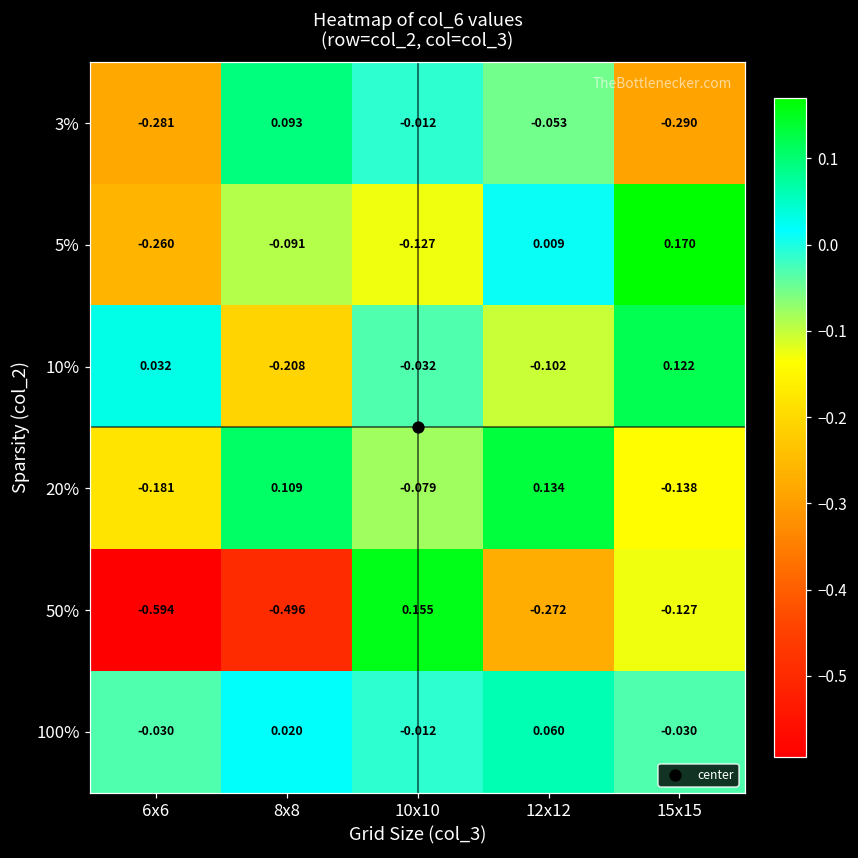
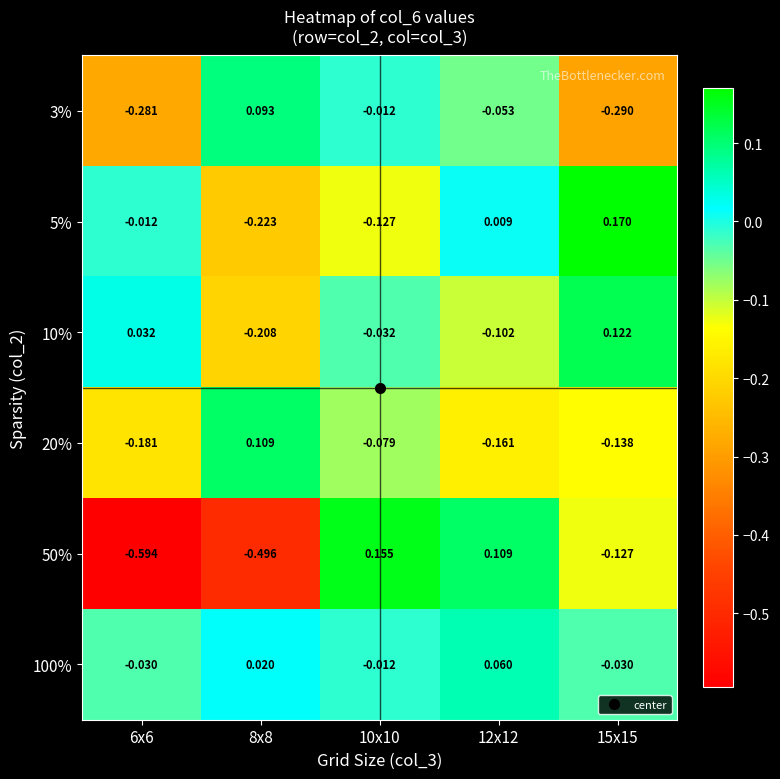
5%, 6x6: -0.260 -> -0.012
5%, 8x8: -0.091 -> -0.223
20%, 12x12: 0.134 -> -0.161
50%, 12x12: -0.272 -> 0.109
